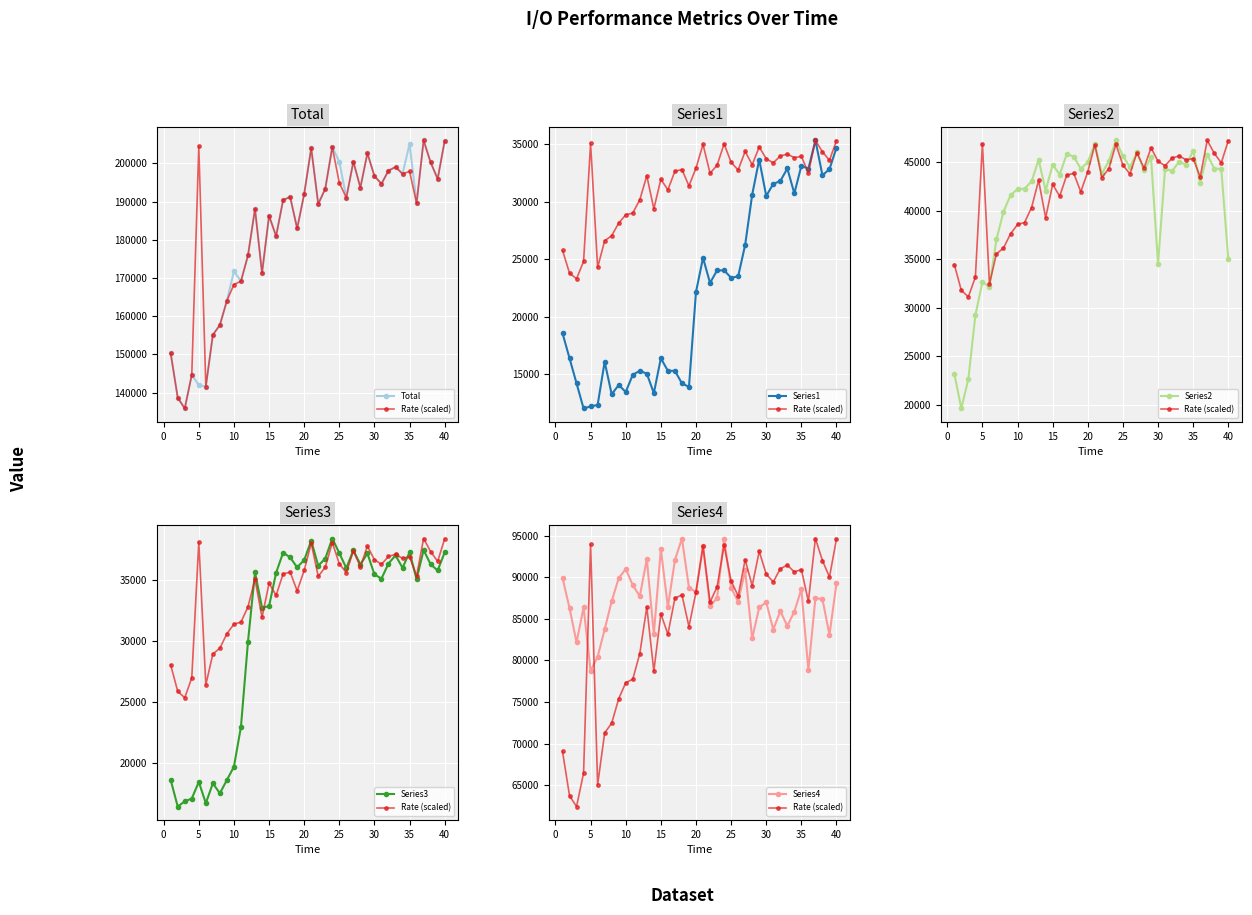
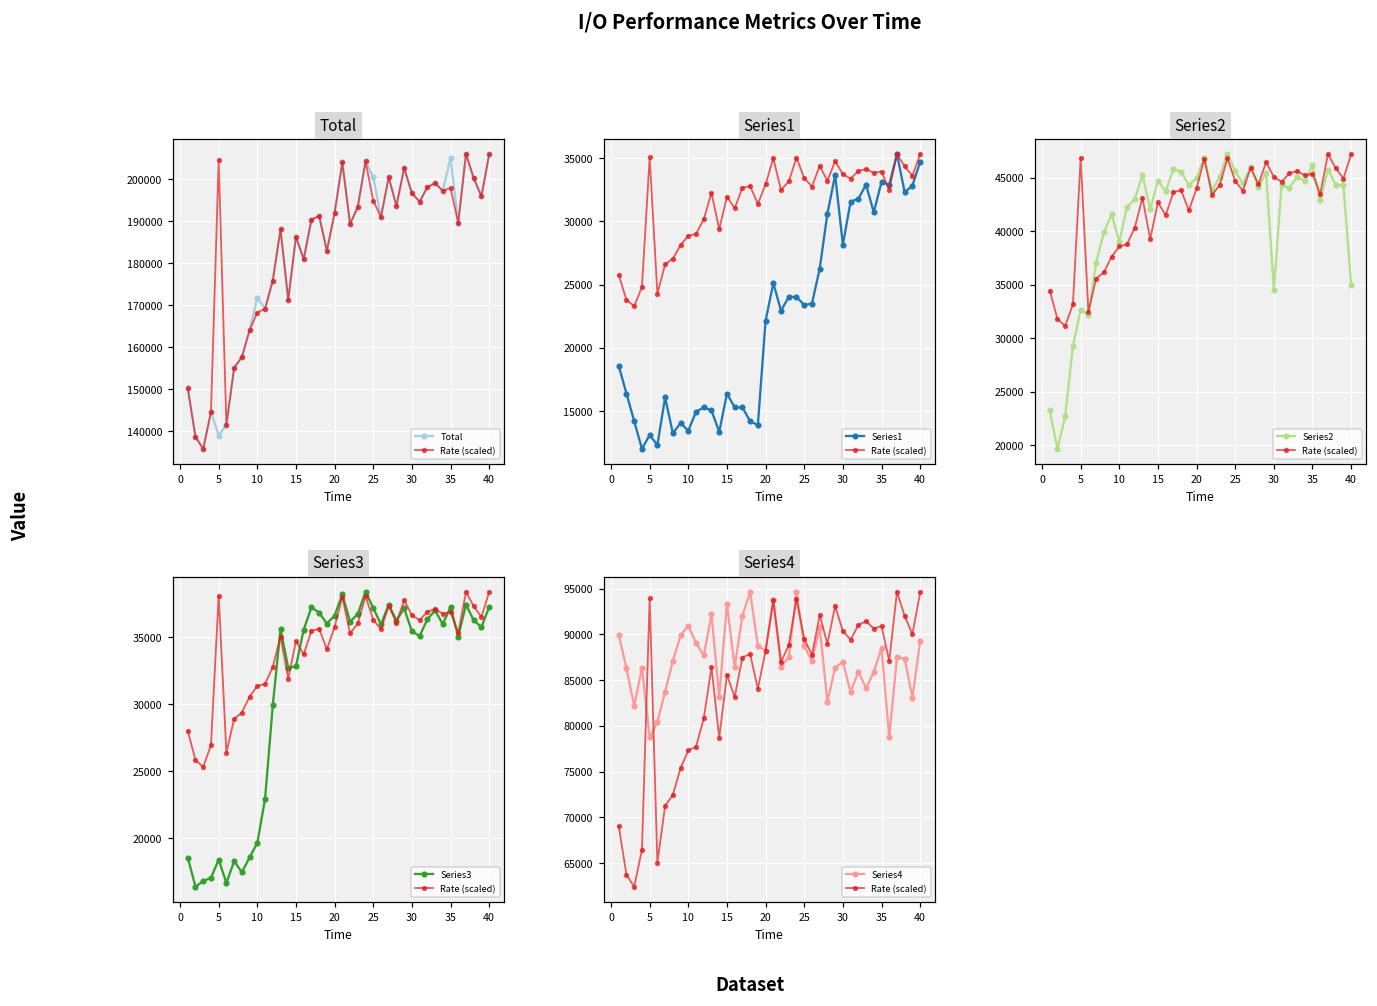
Total, Total, 5: 142000 -> 139000
Series1, Series1, 5: 12200 -> 13100
Series1, Series1, 30: 30500 -> 28200
Series2, Series2, 10: 42000 -> 39000
